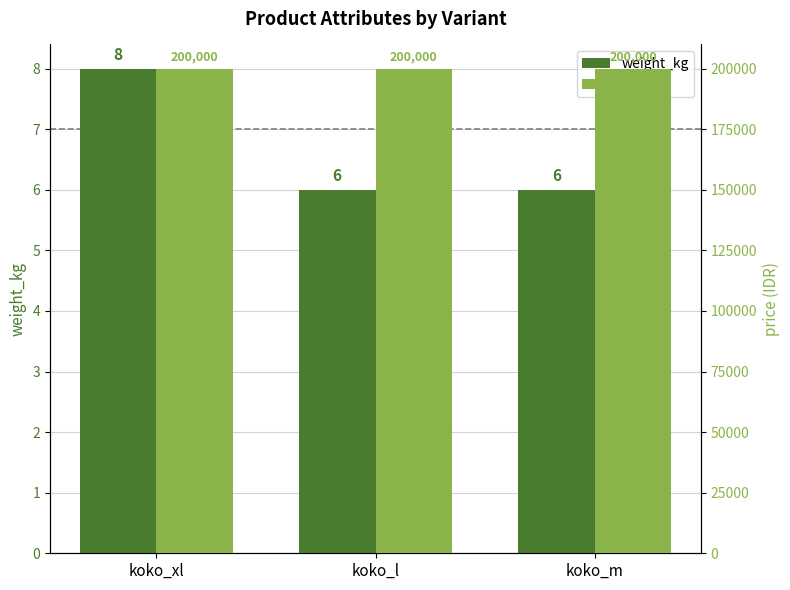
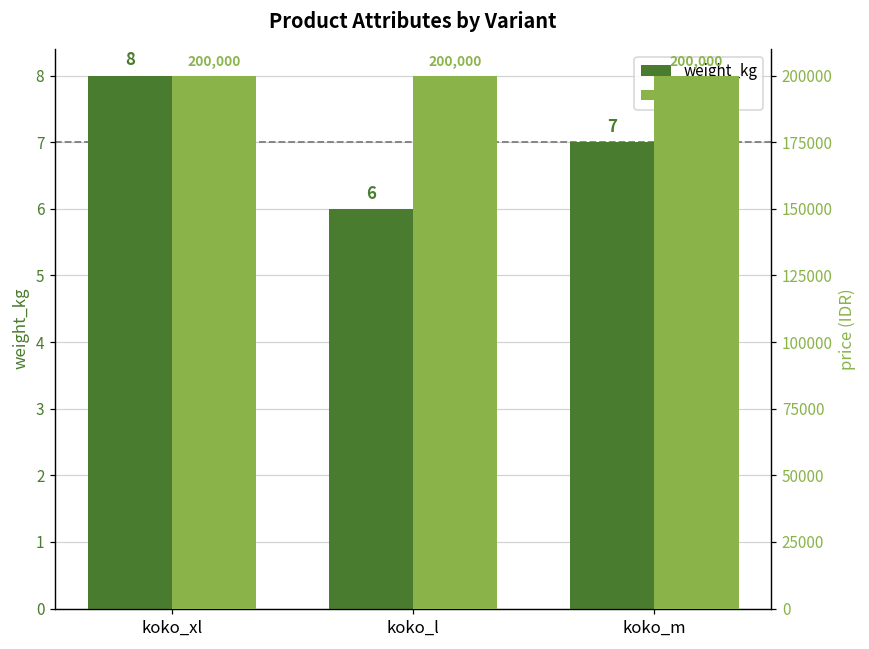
weight_kg, koko_m: 6 -> 7
